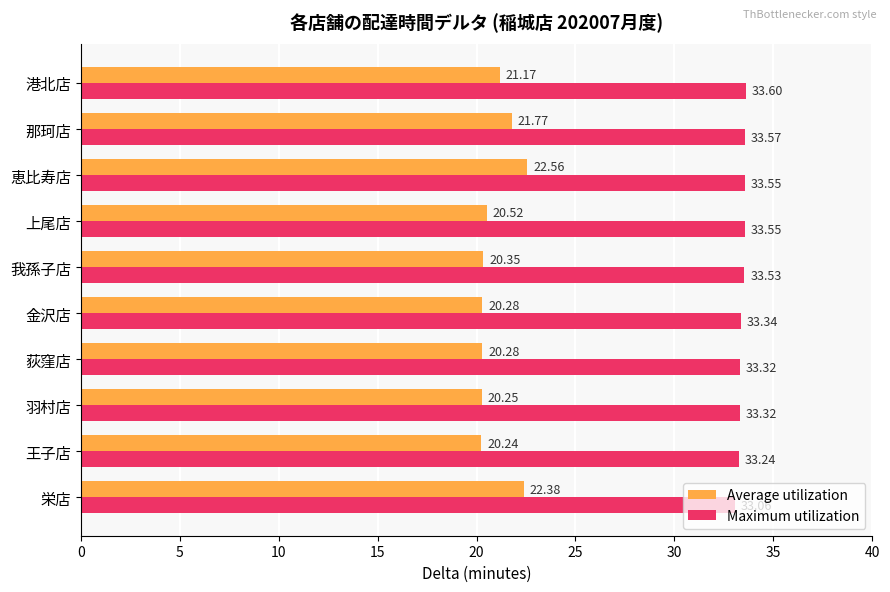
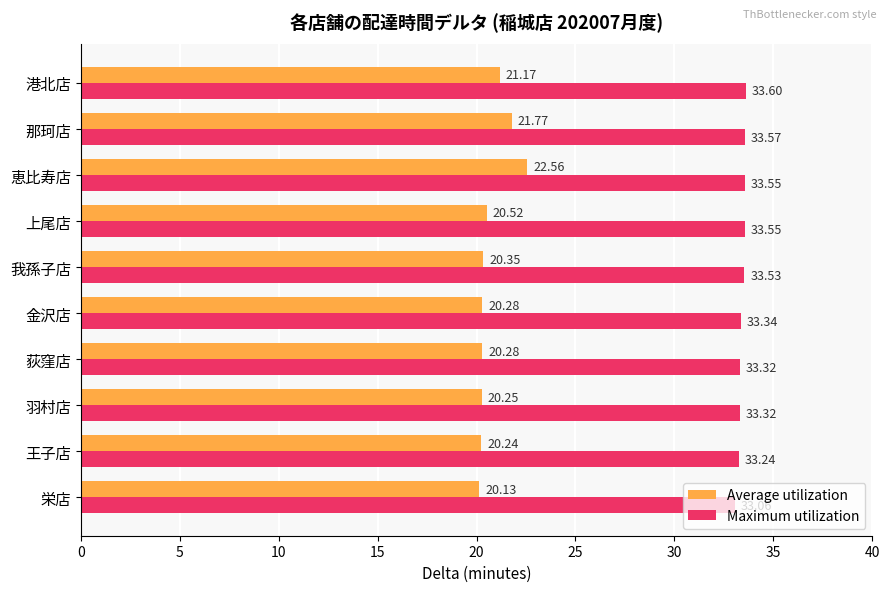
Average utilization, 栄店: 22.38 -> 20.13
